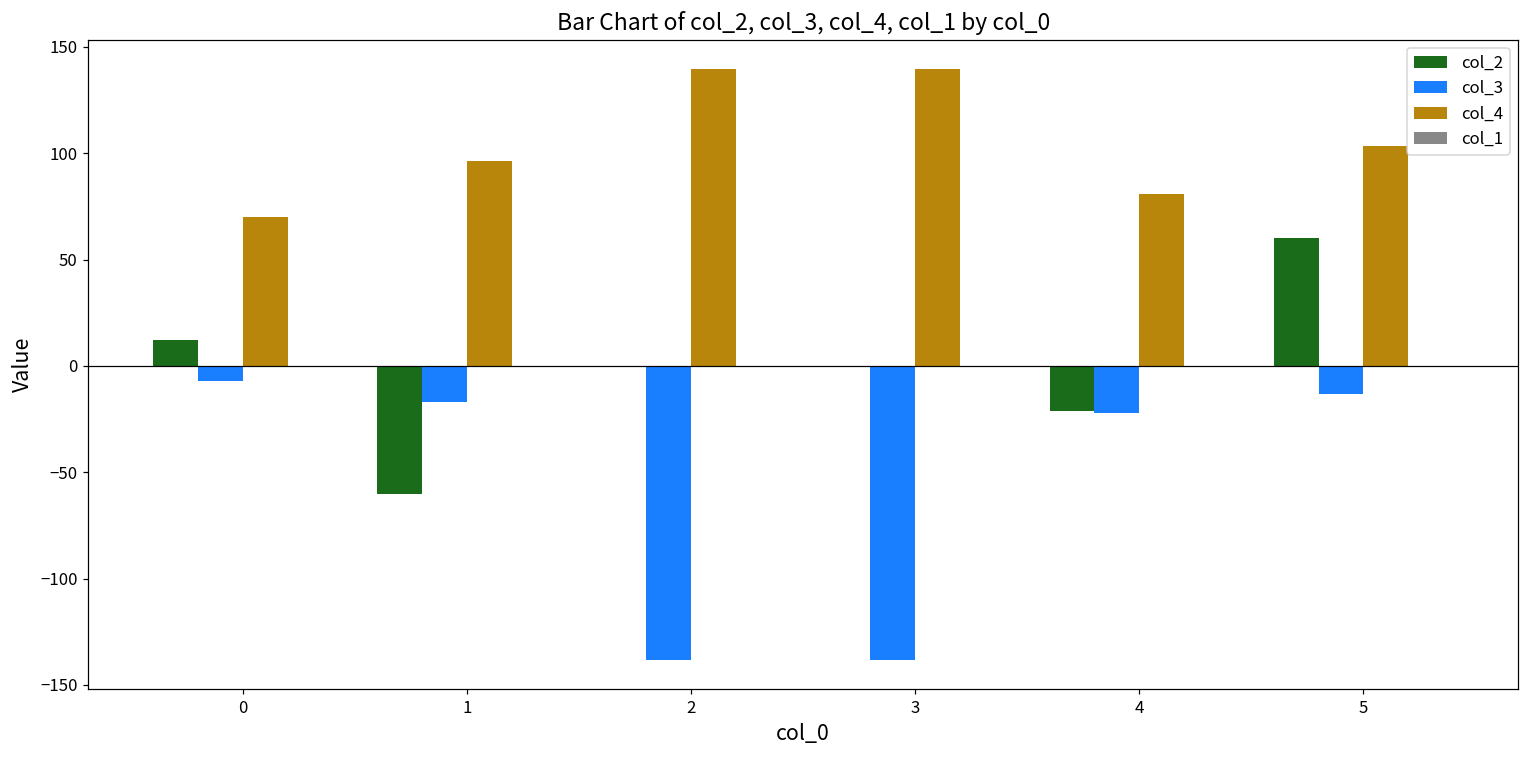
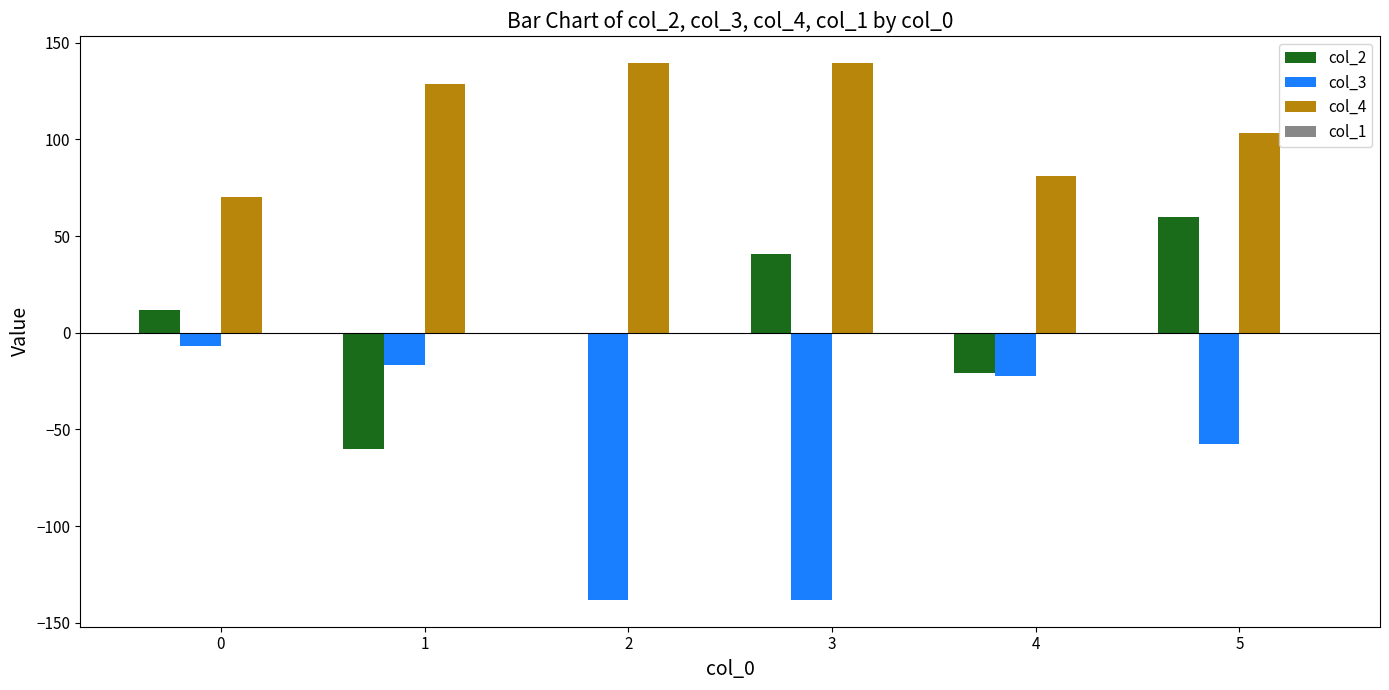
col_4, 1: 97 -> 129
col_2, 3: 0 -> 41
col_3, 5: -13 -> -58
